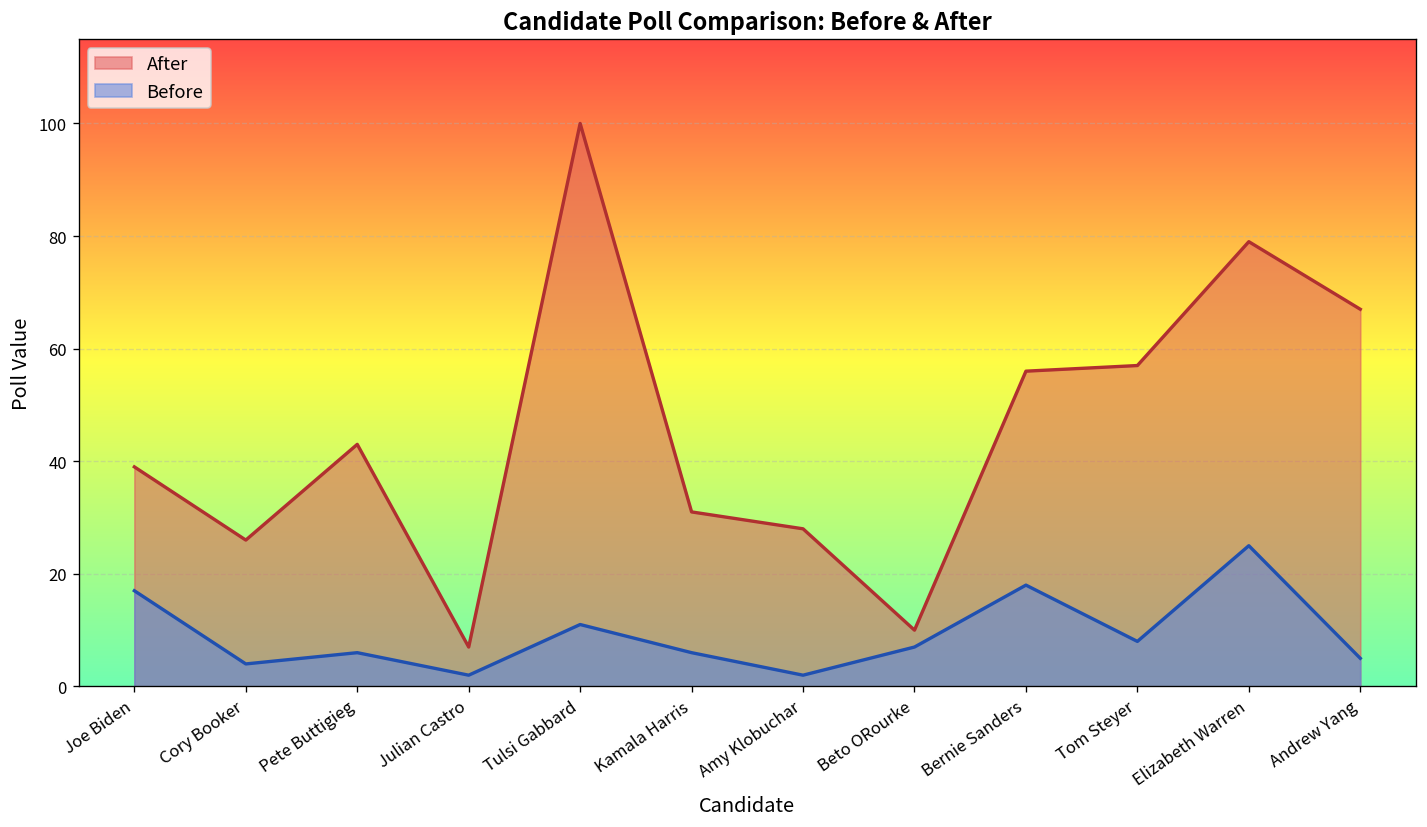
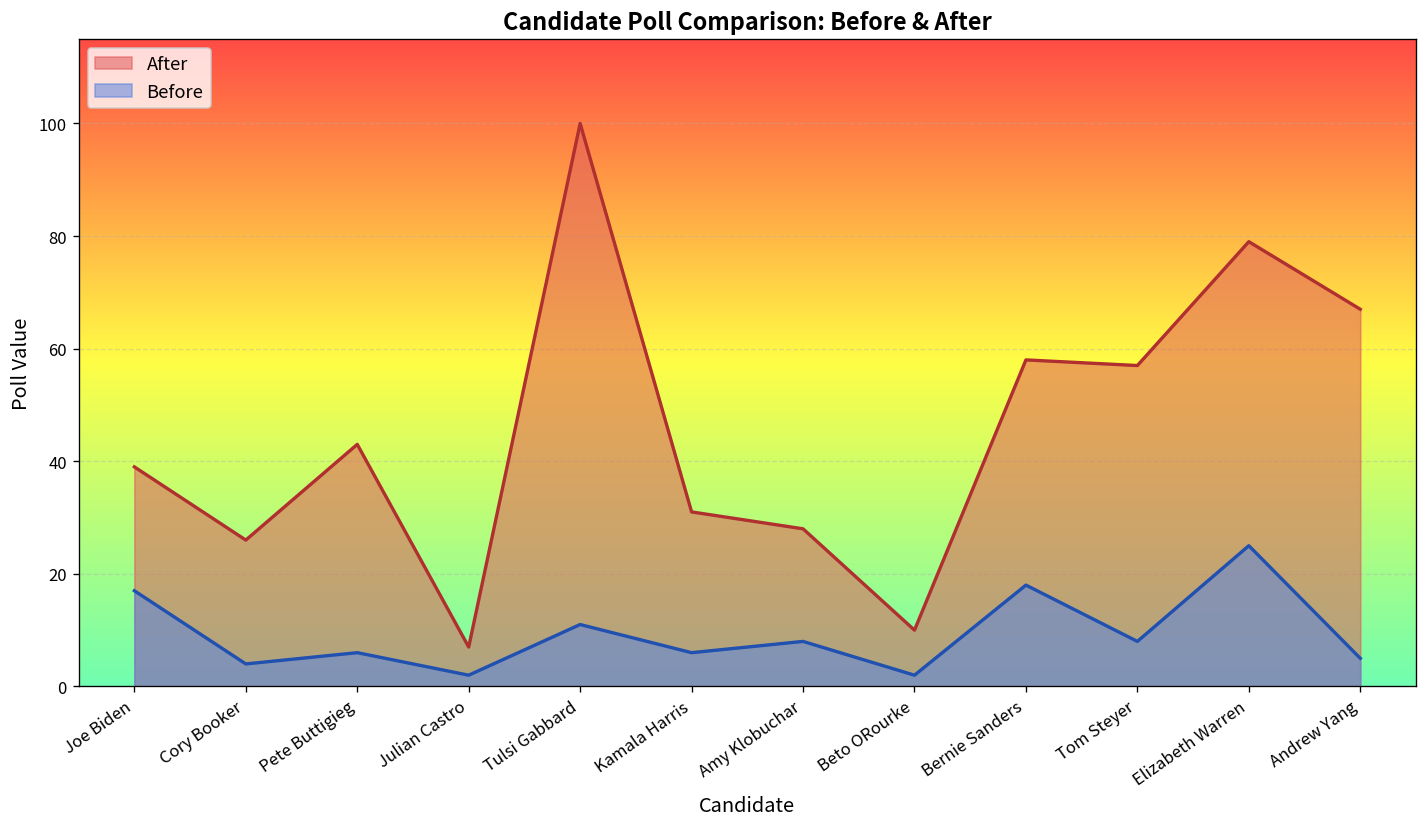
Before, Amy Klobuchar: 2 -> 8
Before, Beto ORourke: 7 -> 2
After, Bernie Sanders: 56 -> 58
